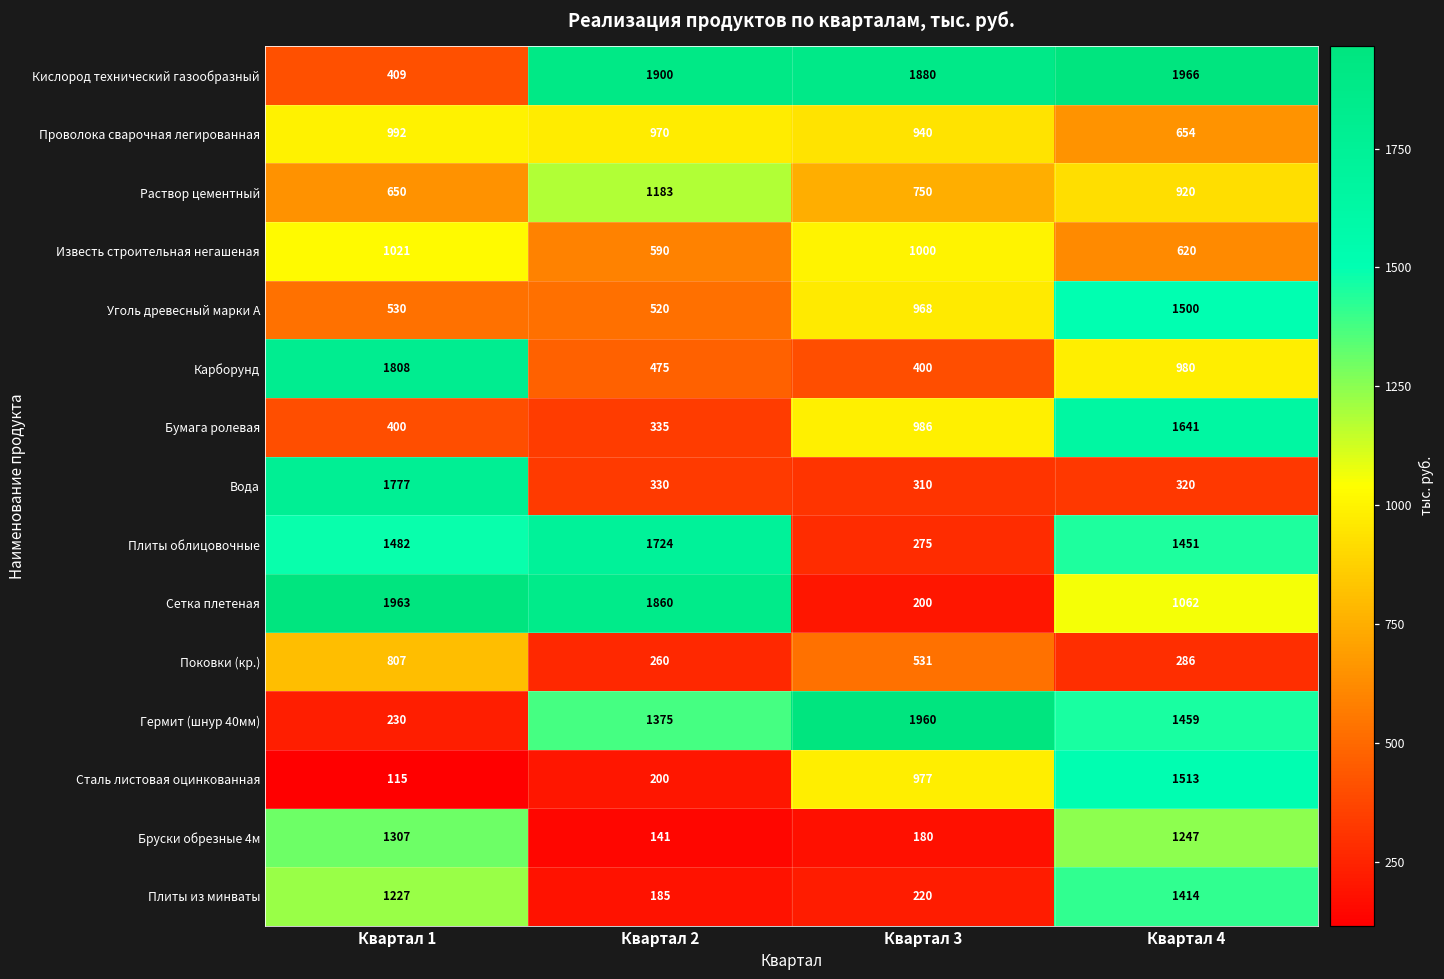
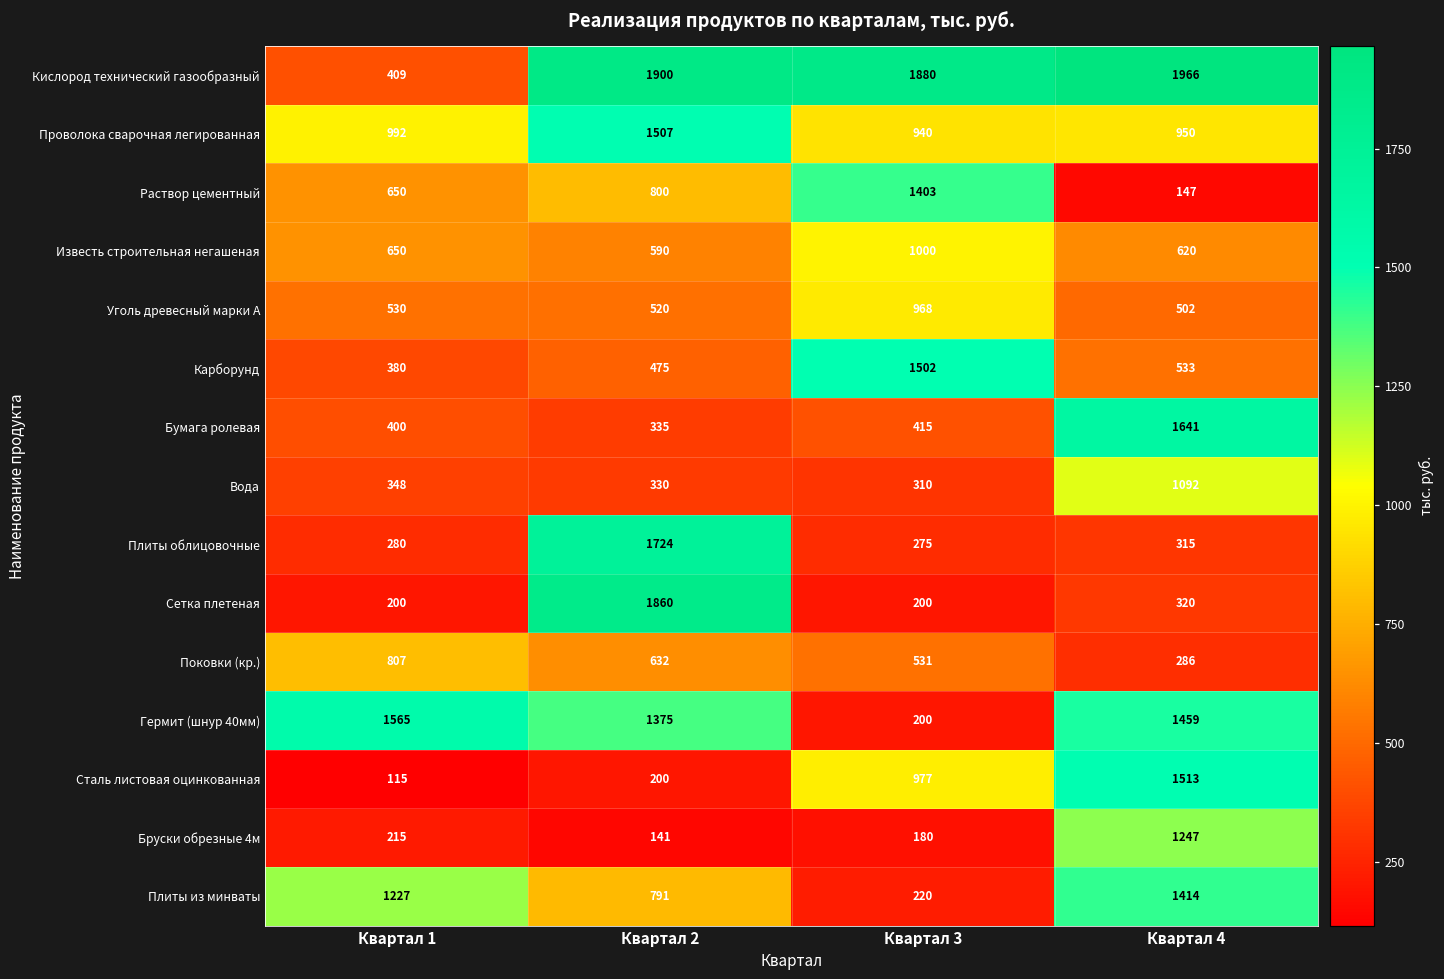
Проволока сварочная легированная, Квартал 2: 970 -> 1507
Проволока сварочная легированная, Квартал 4: 654 -> 950
Раствор цементный, Квартал 2: 1183 -> 800
Раствор цементный, Квартал 3: 750 -> 1403
Раствор цементный, Квартал 4: 920 -> 147
Известь строительная негашеная, Квартал 1: 1021 -> 650
Уголь древесный марки А, Квартал 4: 1500 -> 502
Карборунд, Квартал 1: 1808 -> 380
Карборунд, Квартал 3: 400 -> 1502
Карборунд, Квартал 4: 980 -> 533
Бумага ролевая, Квартал 3: 986 -> 415
Вода, Квартал 1: 1777 -> 348
Вода, Квартал 4: 320 -> 1092
Плиты облицовочные, Квартал 1: 1482 -> 280
Плиты облицовочные, Квартал 4: 1451 -> 315
Сетка плетеная, Квартал 1: 1963 -> 200
Сетка плетеная, Квартал 4: 1062 -> 320
Поковки (кр.), Квартал 2: 260 -> 632
Гермит (шнур 40мм), Квартал 1: 230 -> 1565
Гермит (шнур 40мм), Квартал 3: 1960 -> 200
Бруски обрезные 4м, Квартал 1: 1307 -> 215
Плиты из минваты, Квартал 2: 185 -> 791
